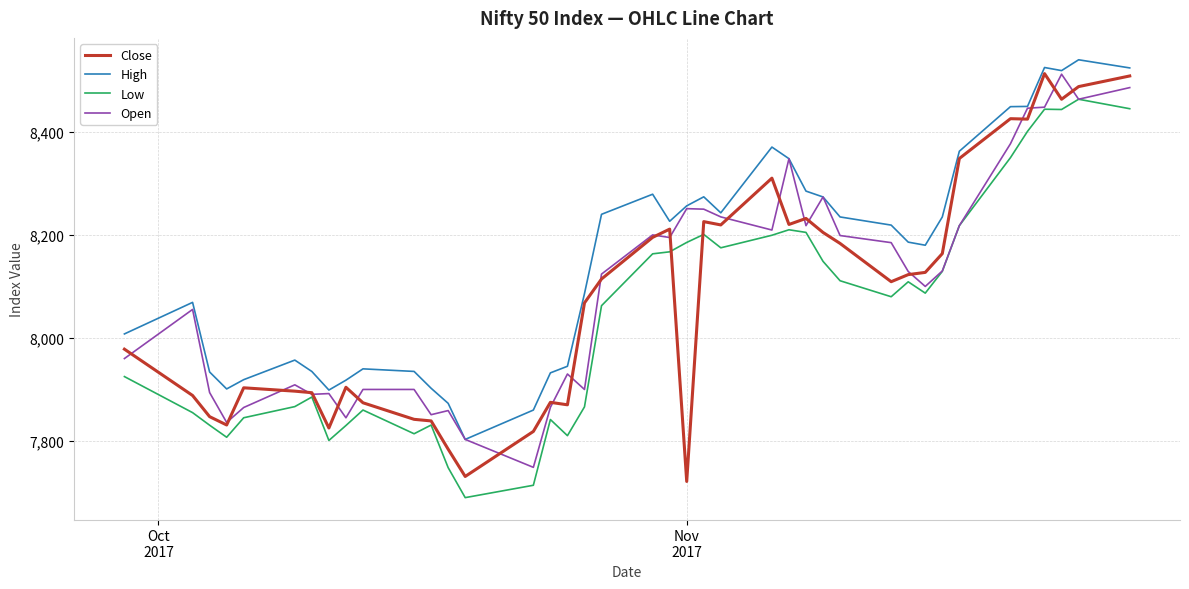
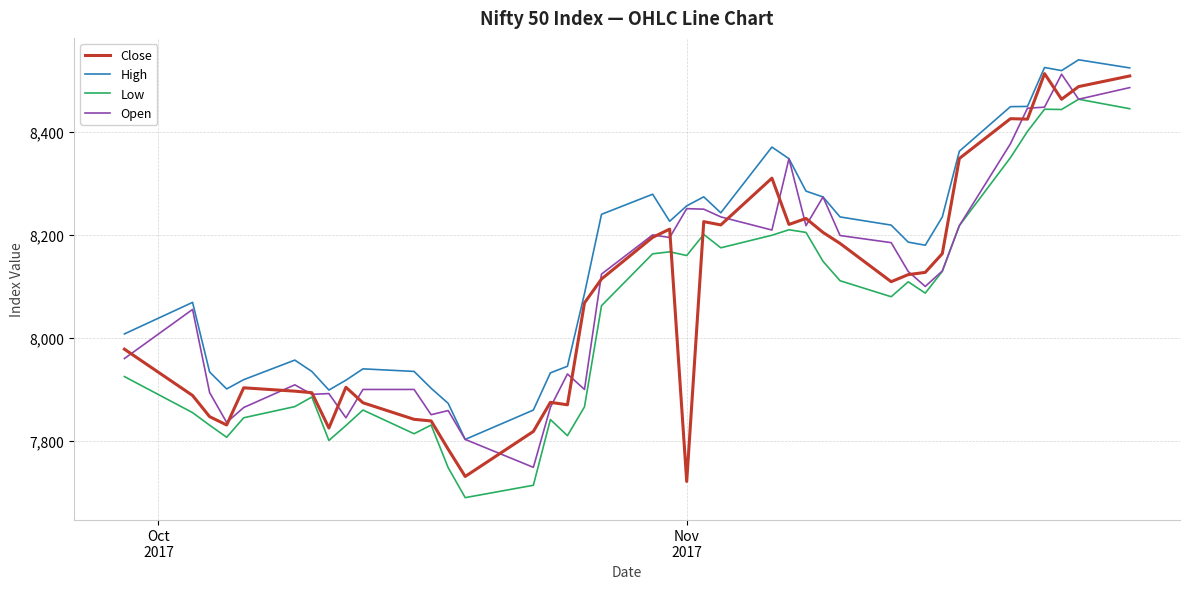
Low, Nov 2017: 8,190 -> 8,160
